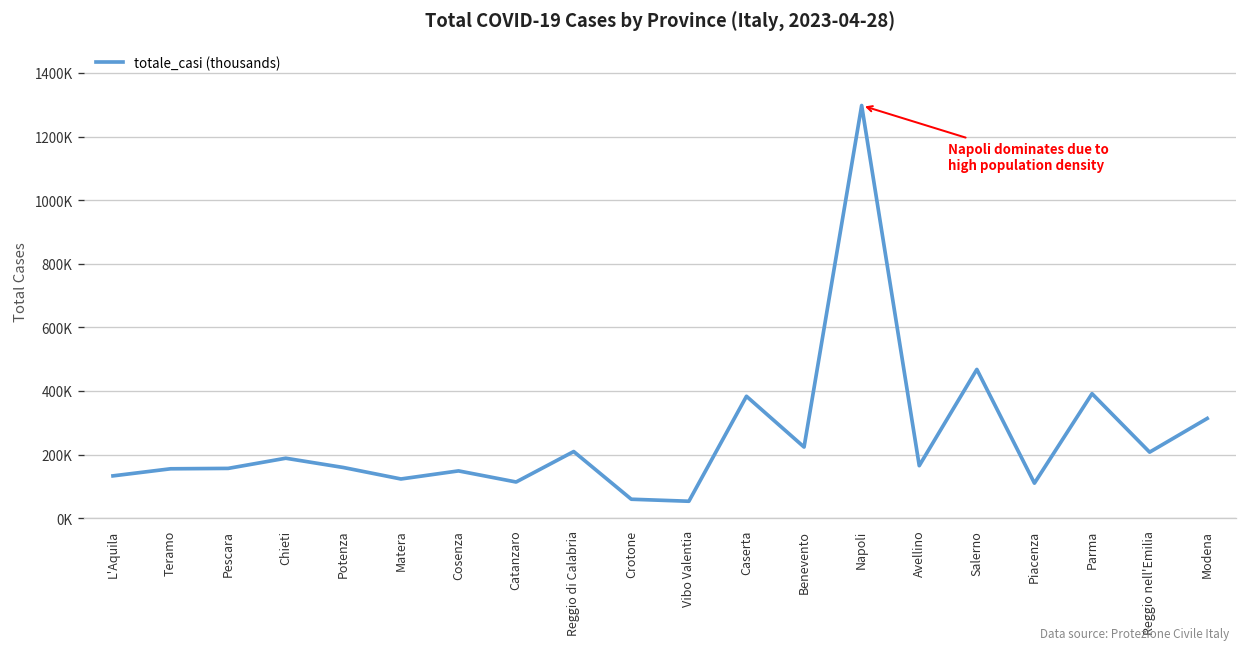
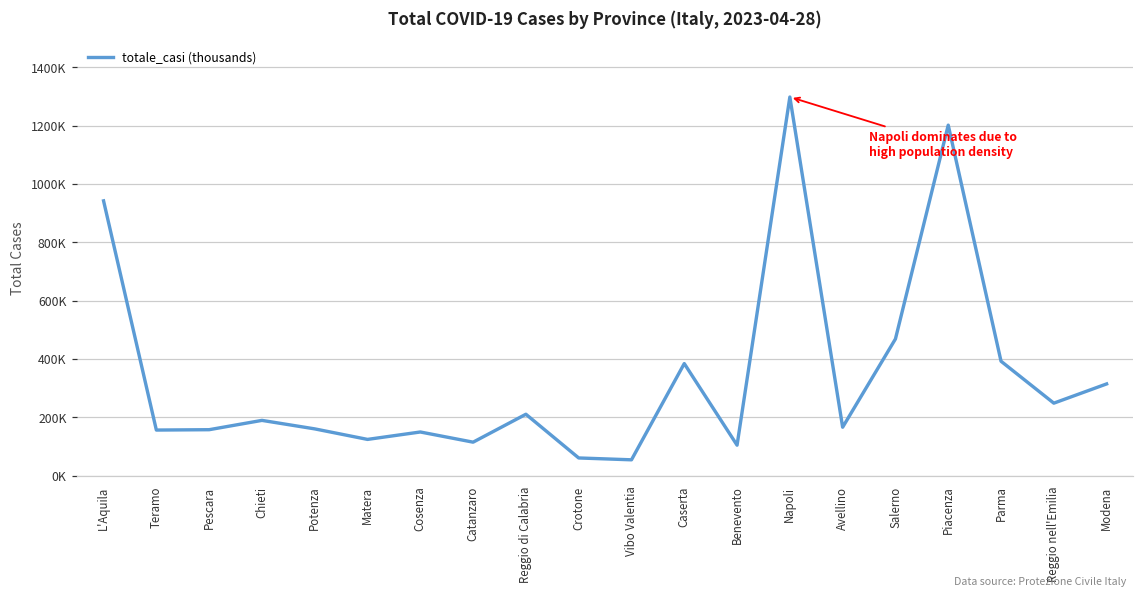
L'Aquila: 130000 -> 940000
Benevento: 220000 -> 100000
Piacenza: 110000 -> 1200000
Reggio nell'Emilia: 210000 -> 250000
